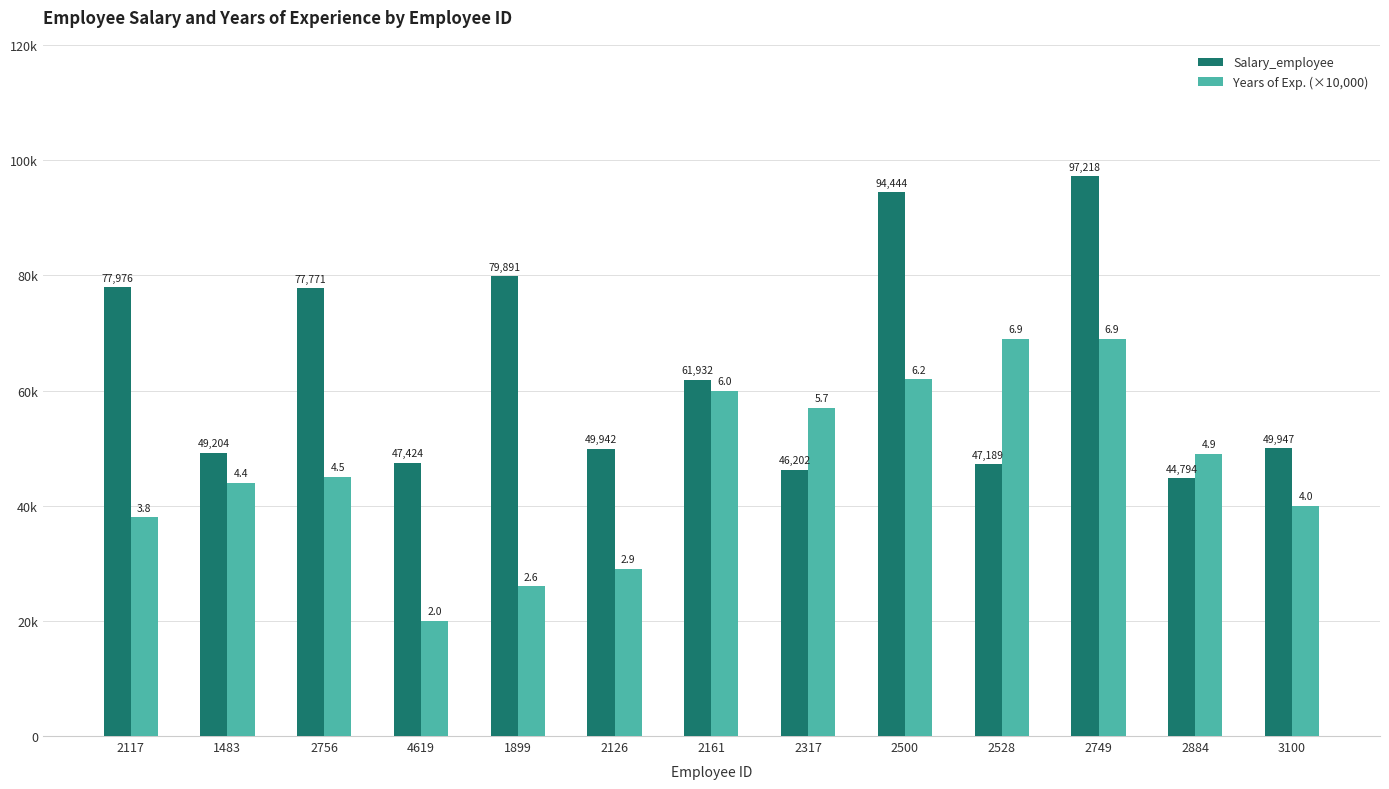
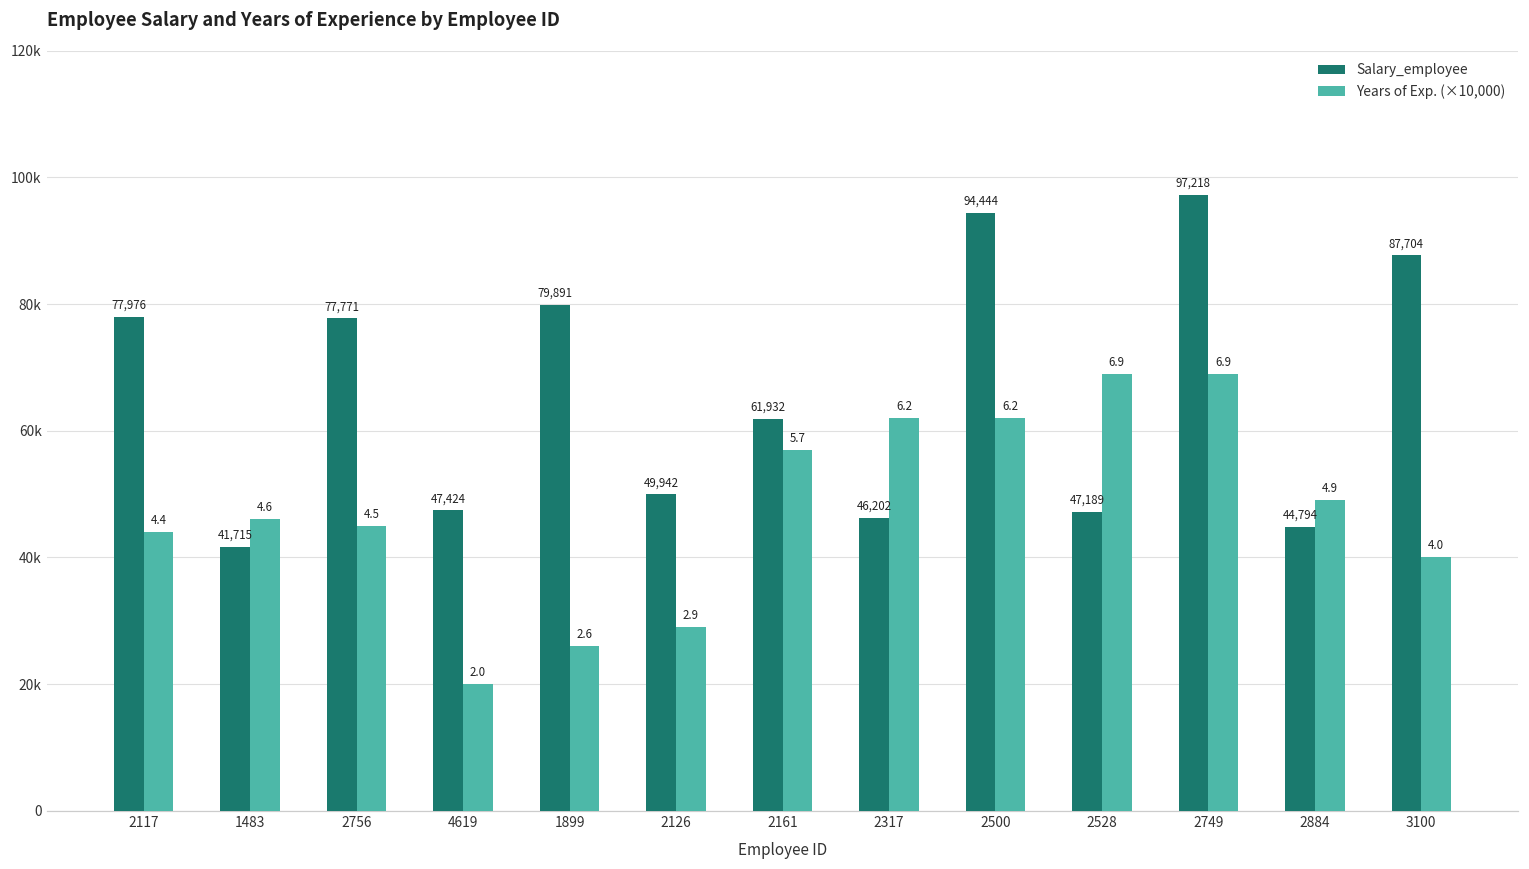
Years of Exp. (×10,000), 2117: 3.8 -> 4.4
Salary_employee, 1483: 49,204 -> 41,715
Years of Exp. (×10,000), 1483: 4.4 -> 4.6
Years of Exp. (×10,000), 2161: 6.0 -> 5.7
Years of Exp. (×10,000), 2317: 5.7 -> 6.2
Salary_employee, 3100: 49,947 -> 87,704
